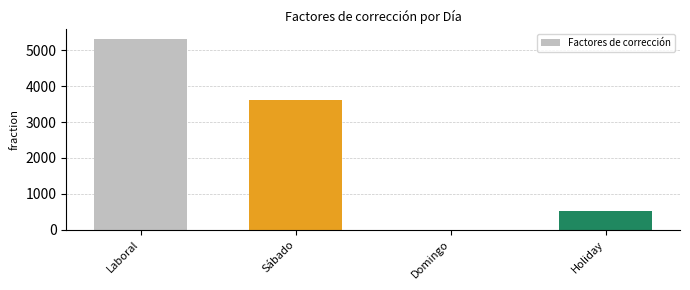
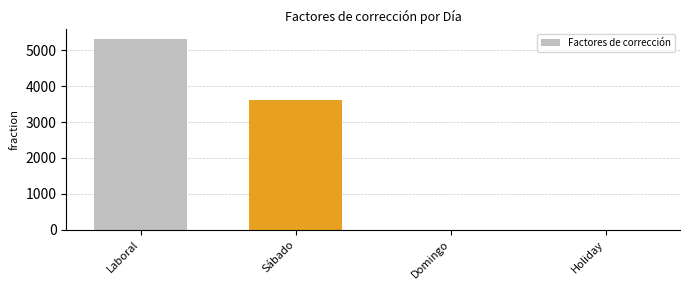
Holiday: 500 -> 0
